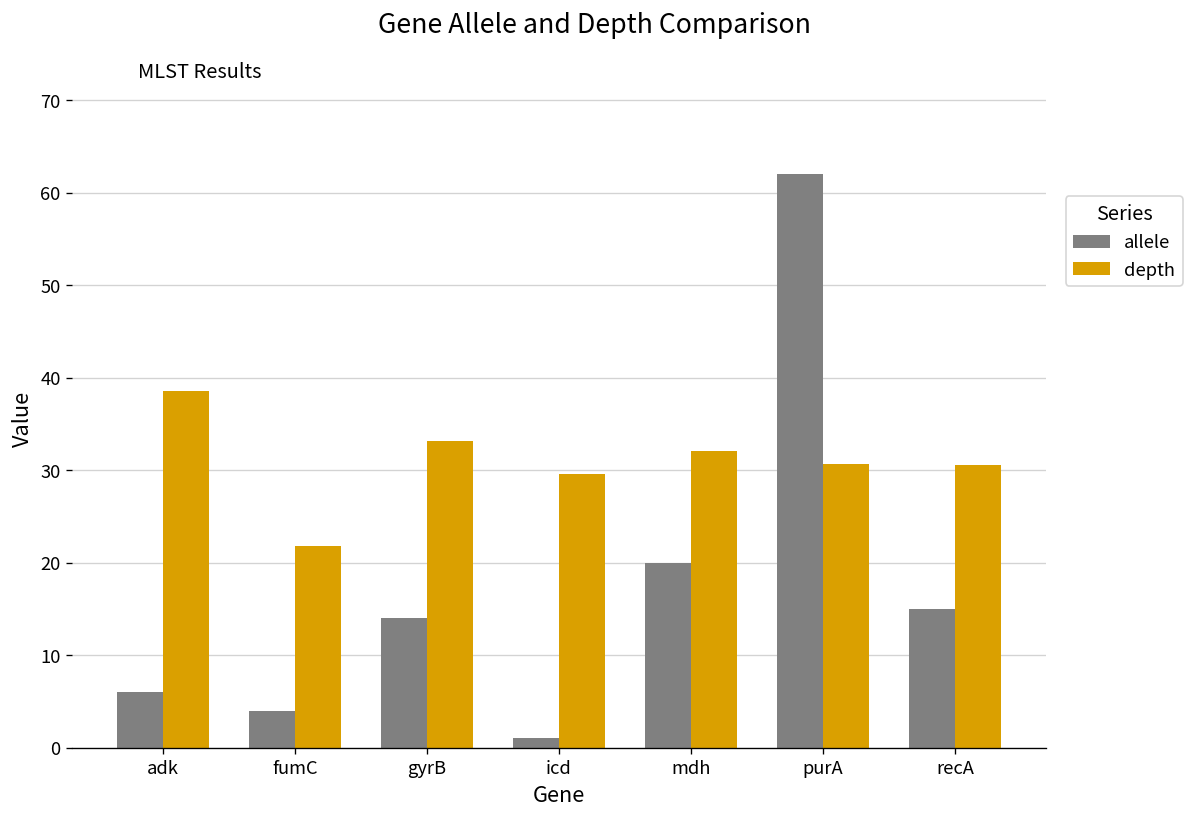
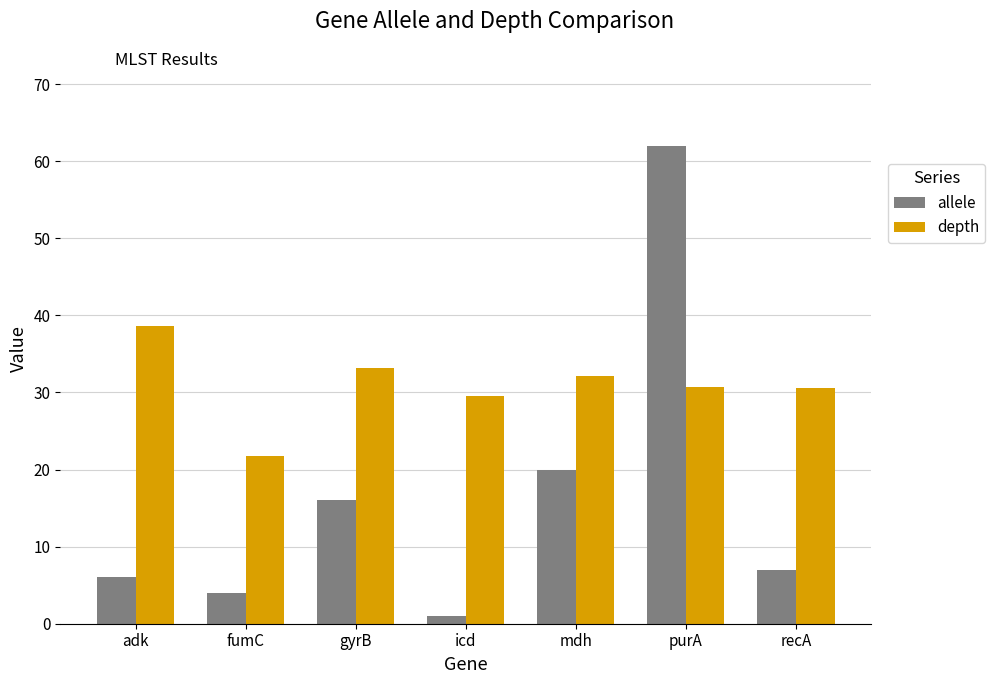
allele, gyrB: 14 -> 16
allele, recA: 15 -> 7
